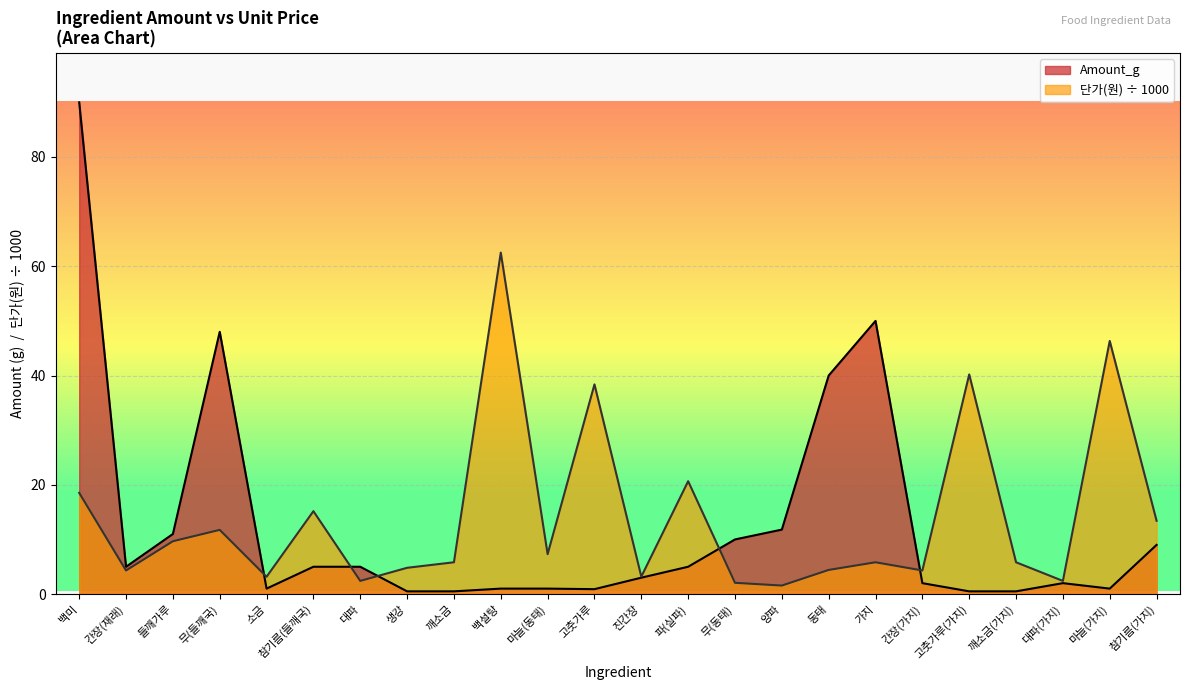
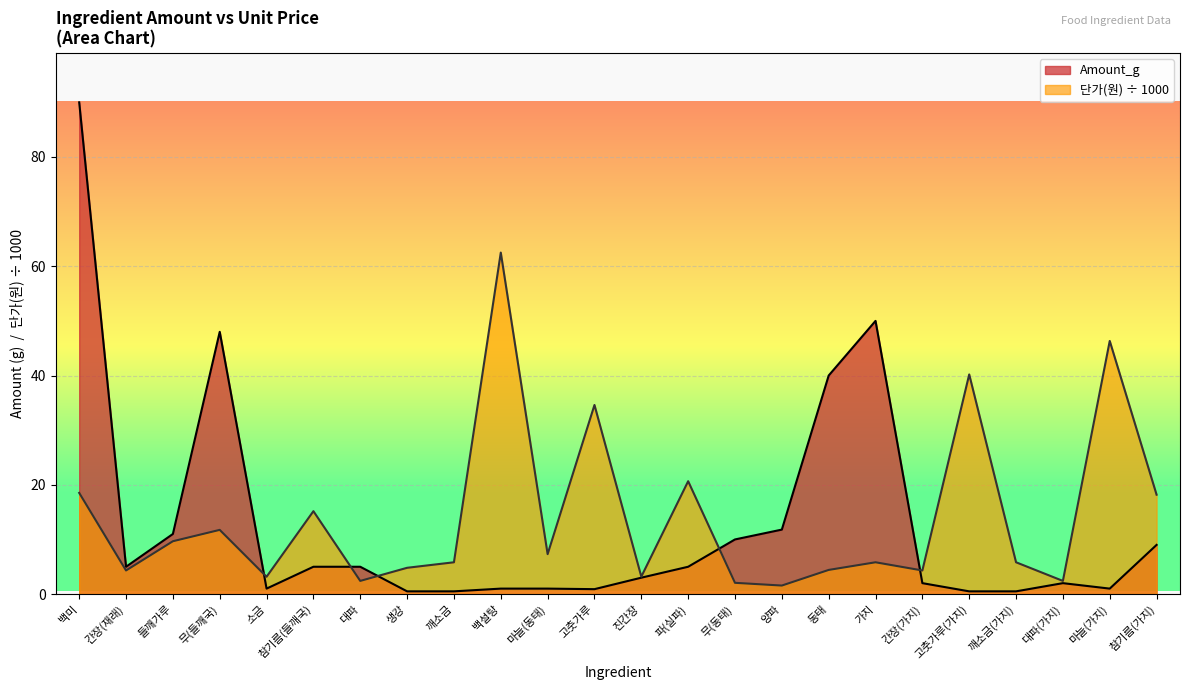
단가(원) ÷ 1000, 고춧가루: 38 -> 35
단가(원) ÷ 1000, 참기름(가지): 13 -> 18
